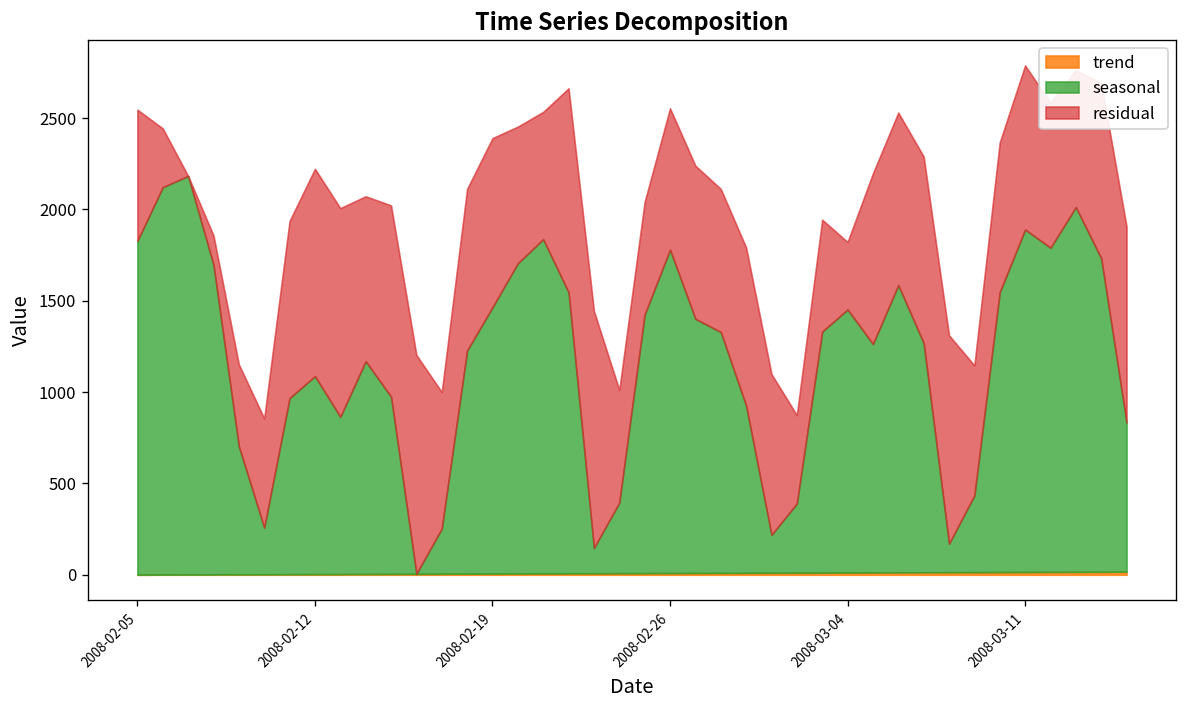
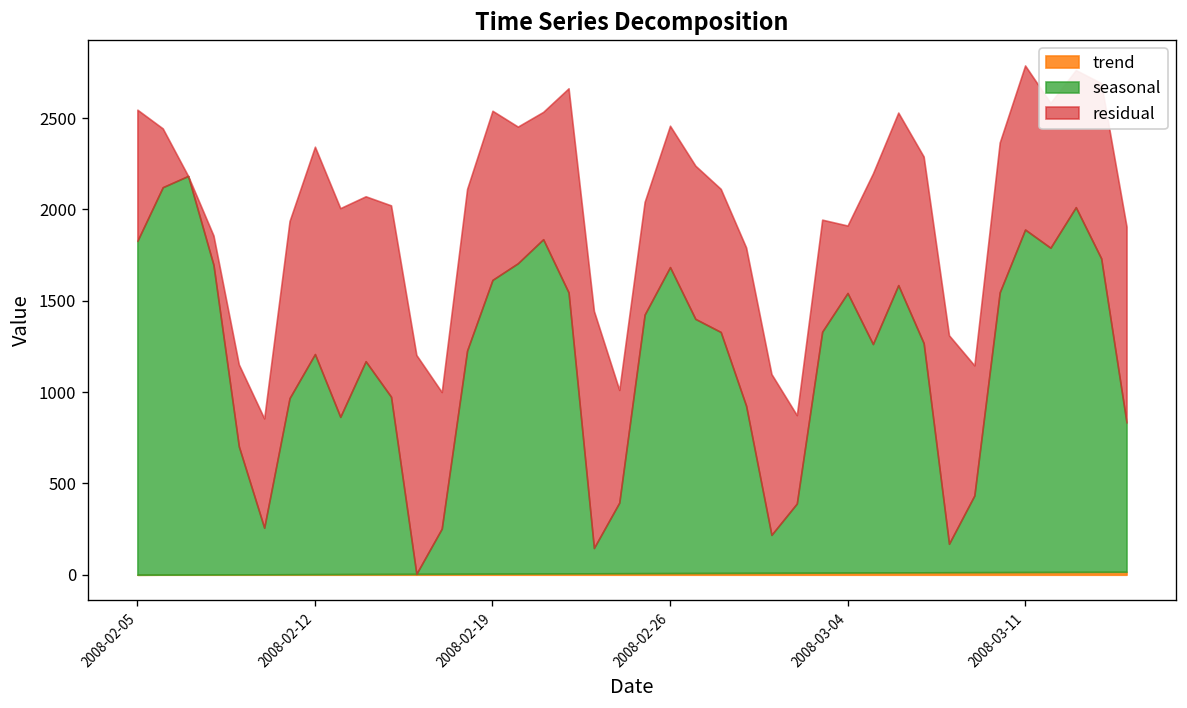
seasonal, 2008-02-12: 1080 -> 1200
seasonal, 2008-02-19: 1460 -> 1610
seasonal, 2008-02-26: 1770 -> 1670
seasonal, 2008-03-04: 1440 -> 1530
